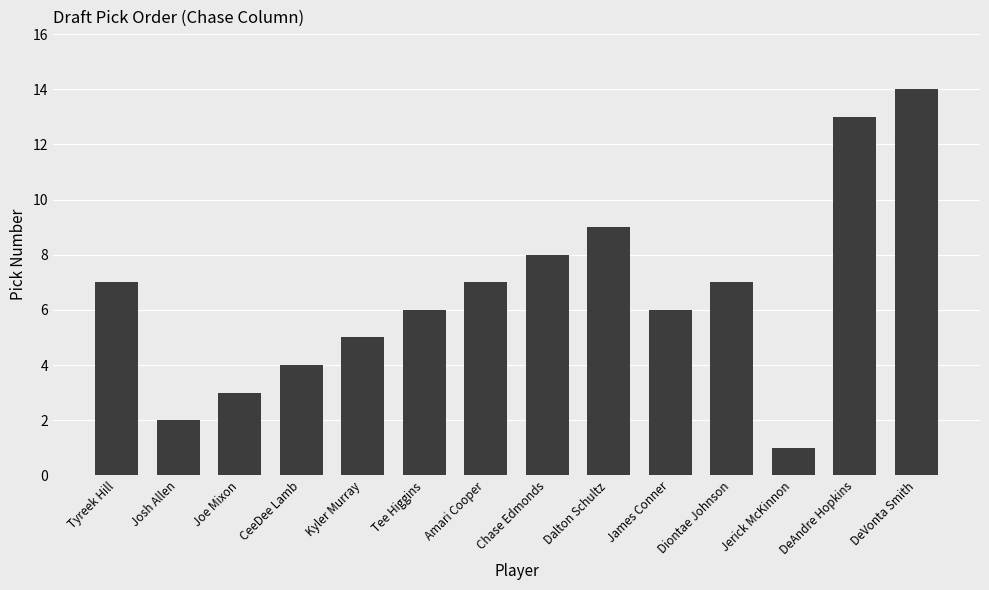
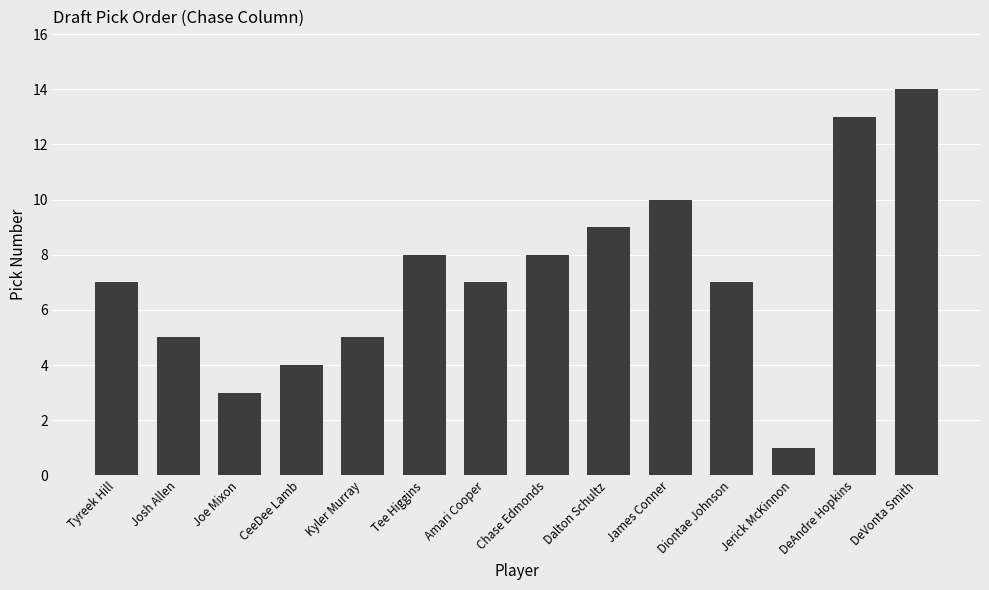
Josh Allen: 2 -> 5
Tee Higgins: 6 -> 8
James Conner: 6 -> 10
